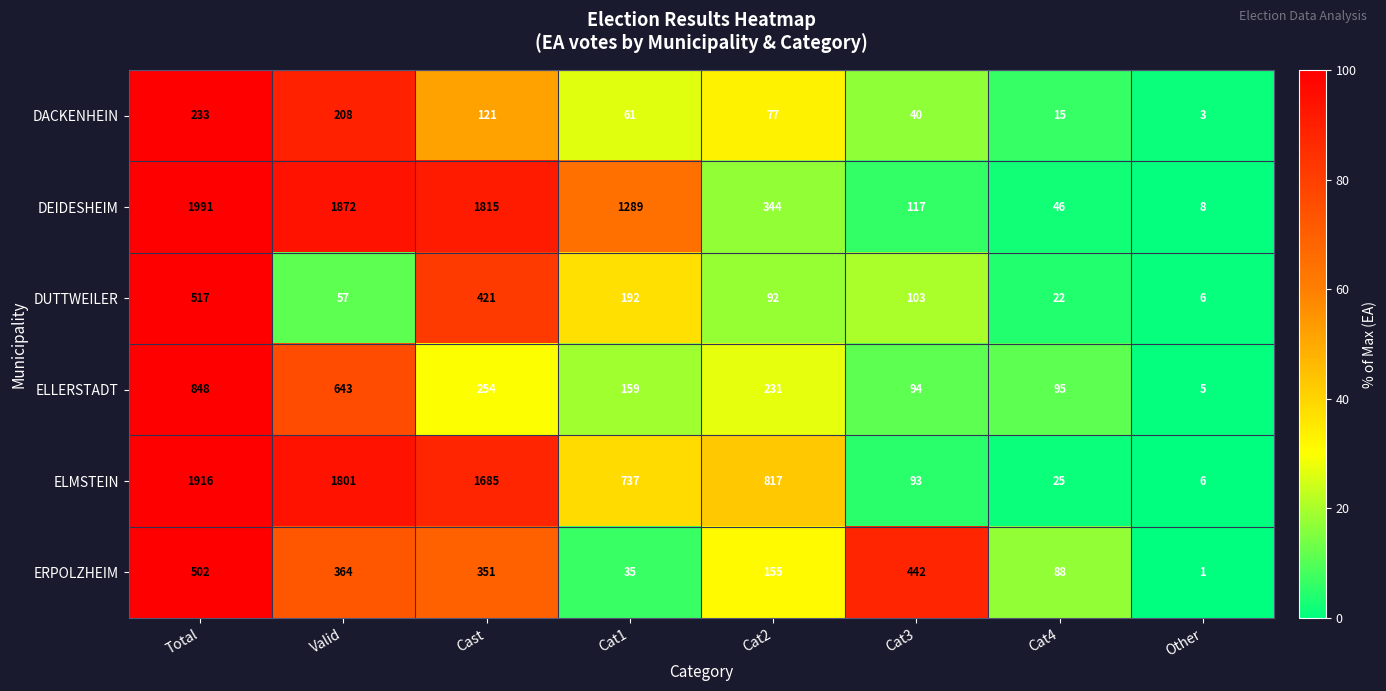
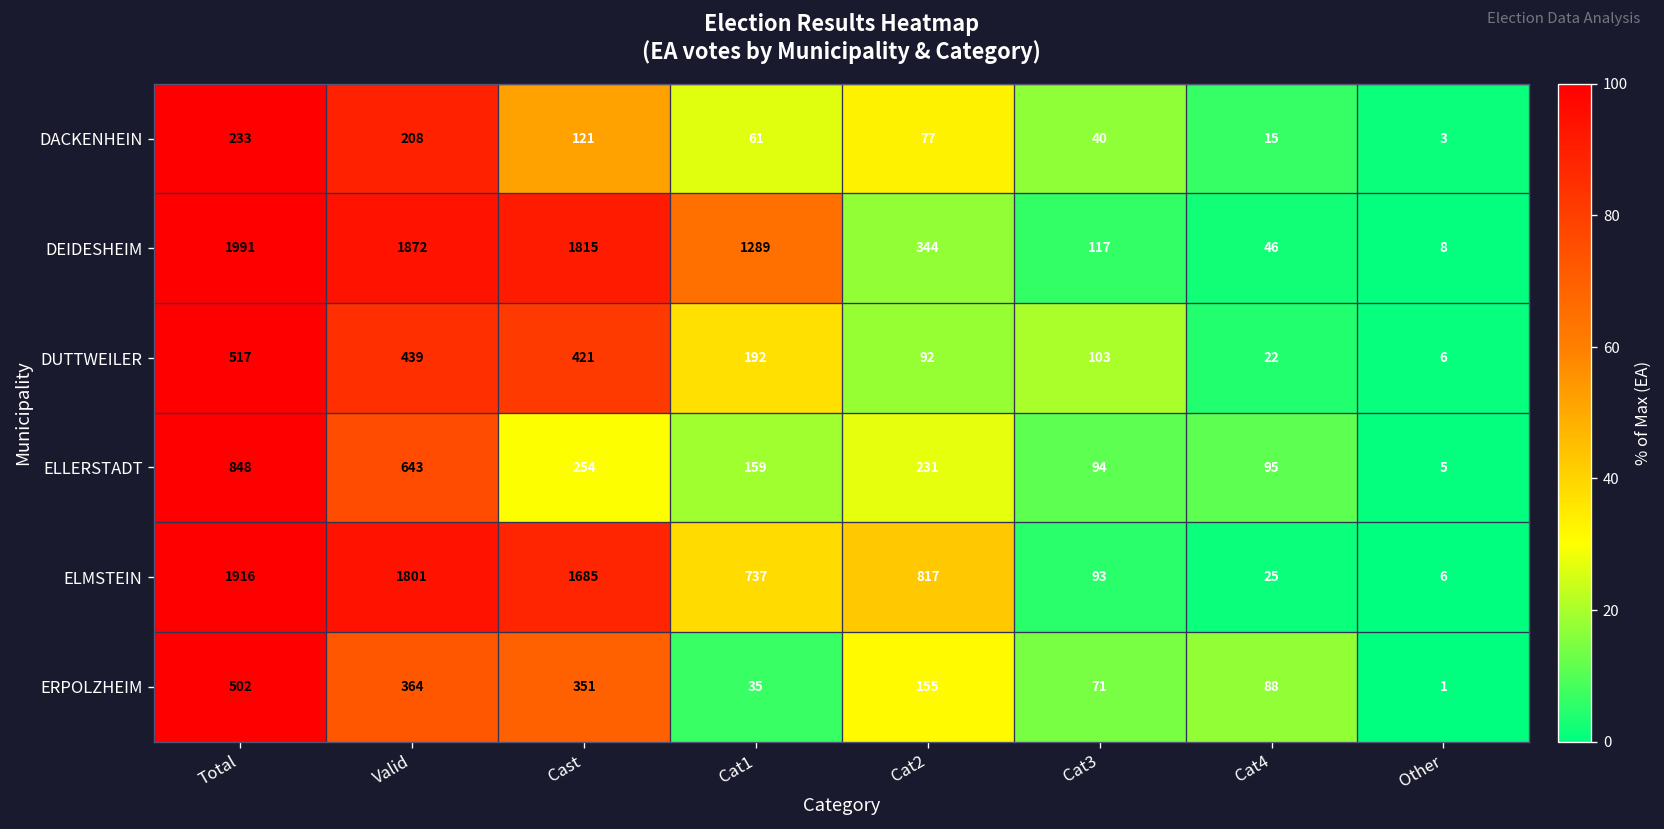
DUTTWEILER, Valid: 57 -> 439
ERPOLZHEIM, Cat3: 442 -> 71
